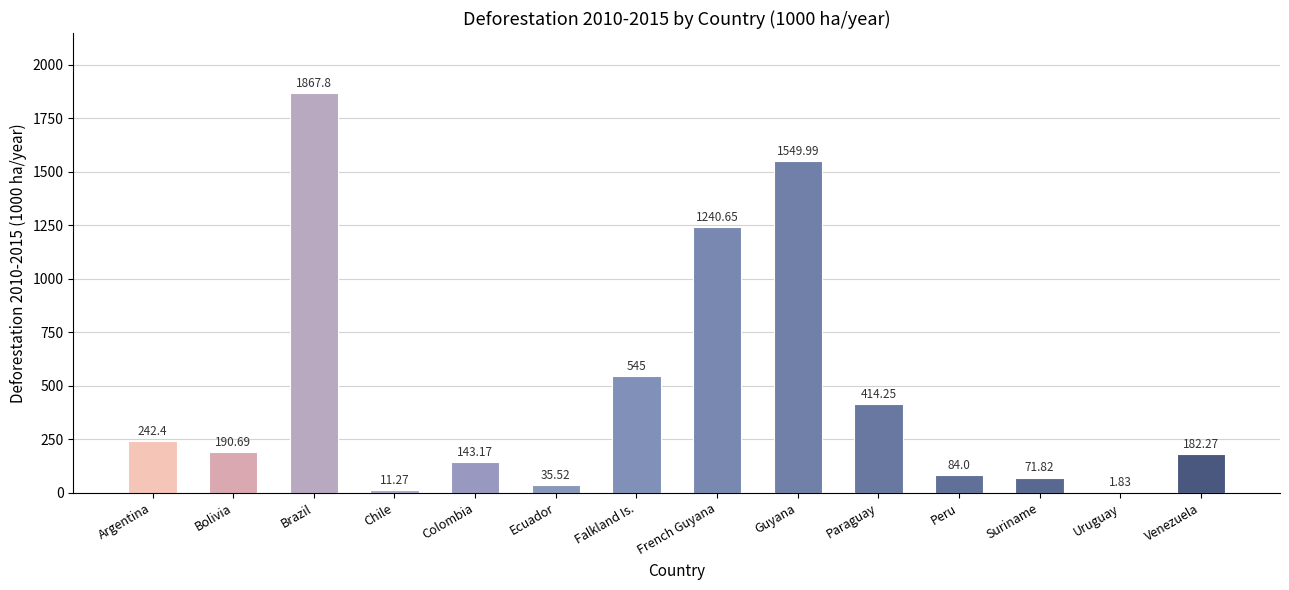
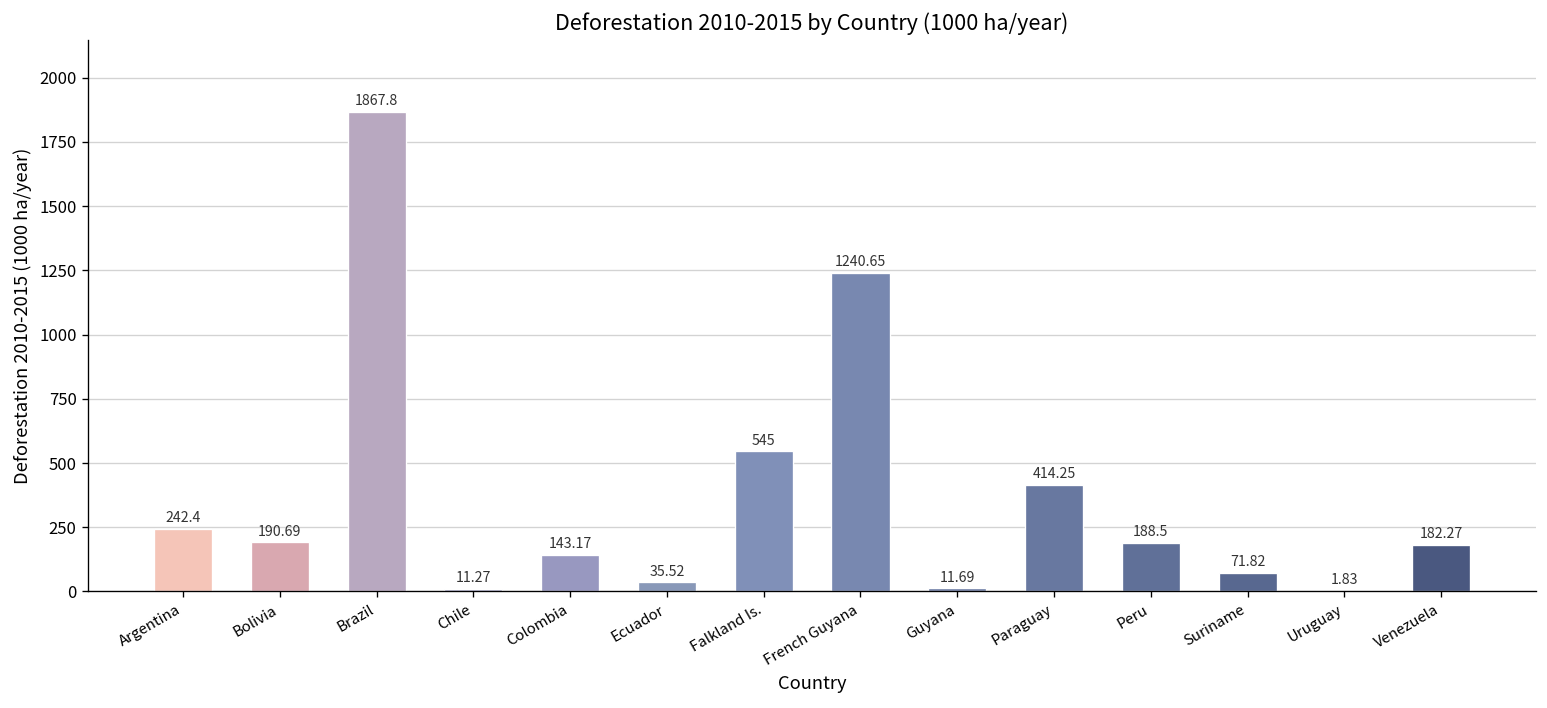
Guyana: 1549.99 -> 11.69
Peru: 84.0 -> 188.5
